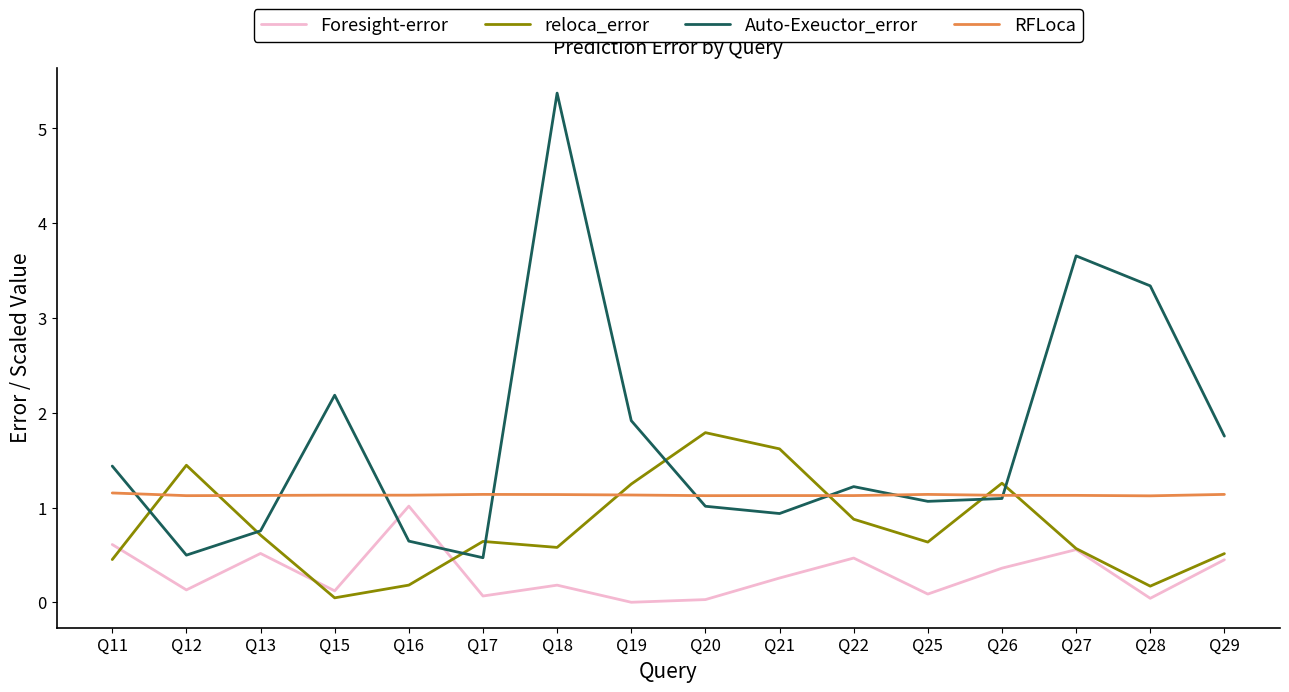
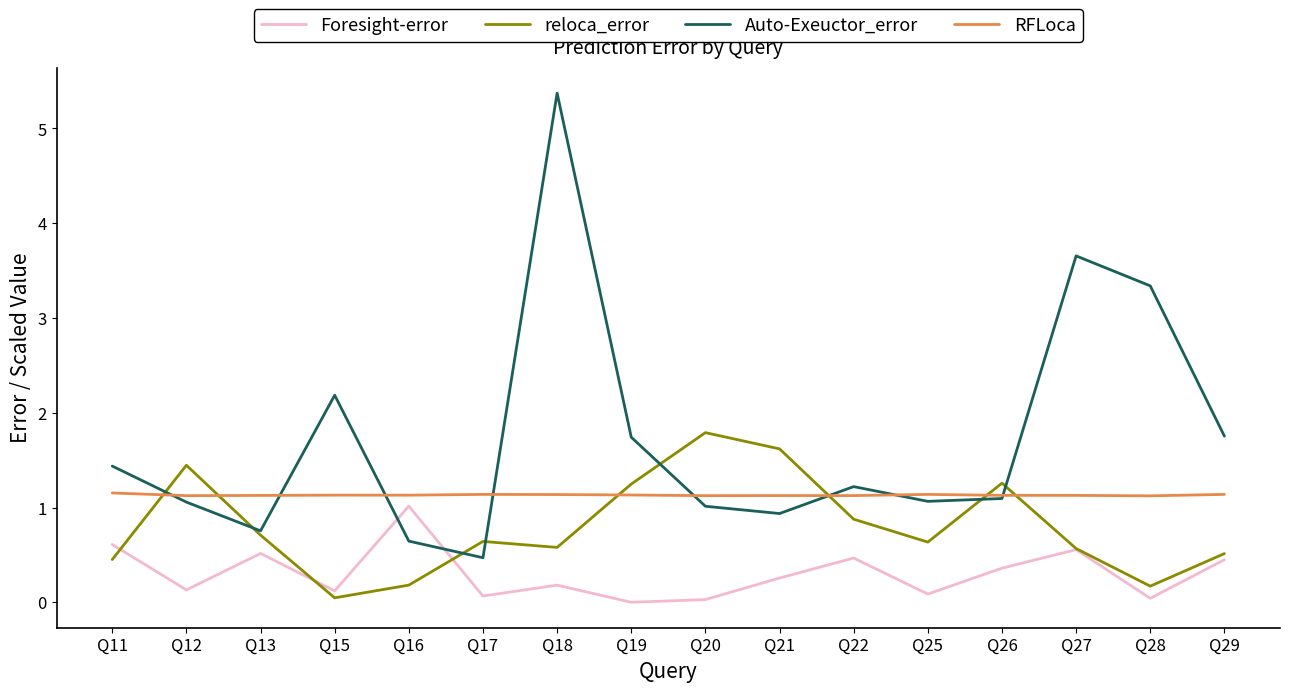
Auto-Exeuctor_error, Q12: 0.5 -> 1.1
Auto-Exeuctor_error, Q19: 1.9 -> 1.7
